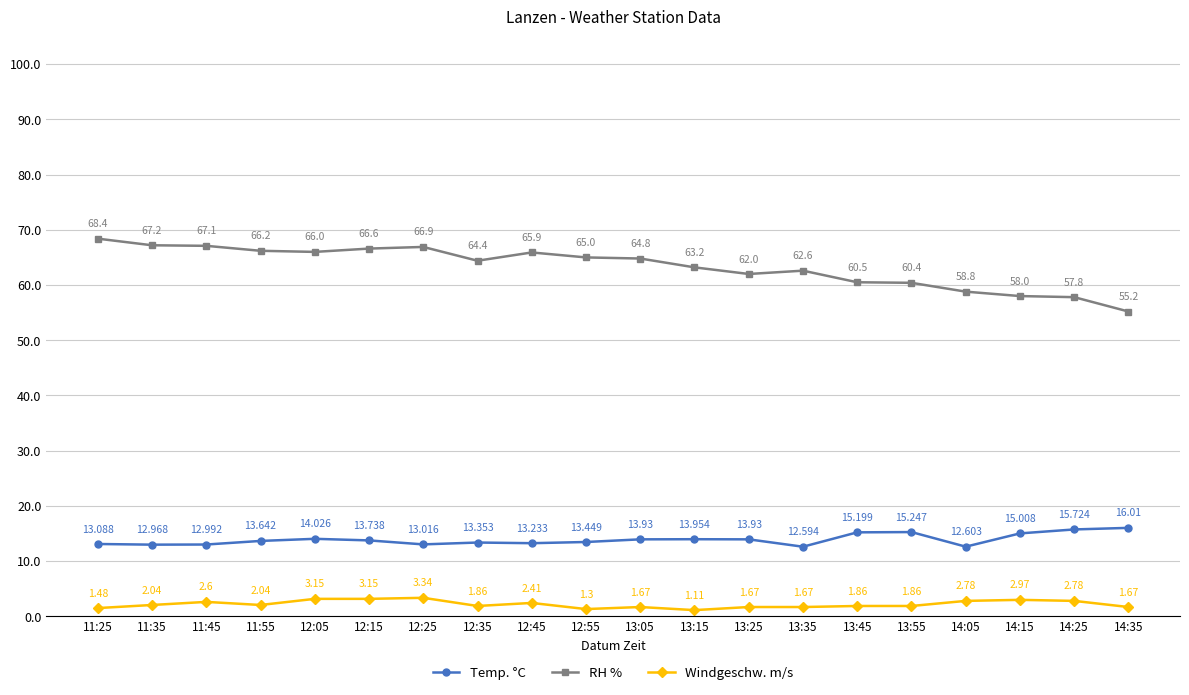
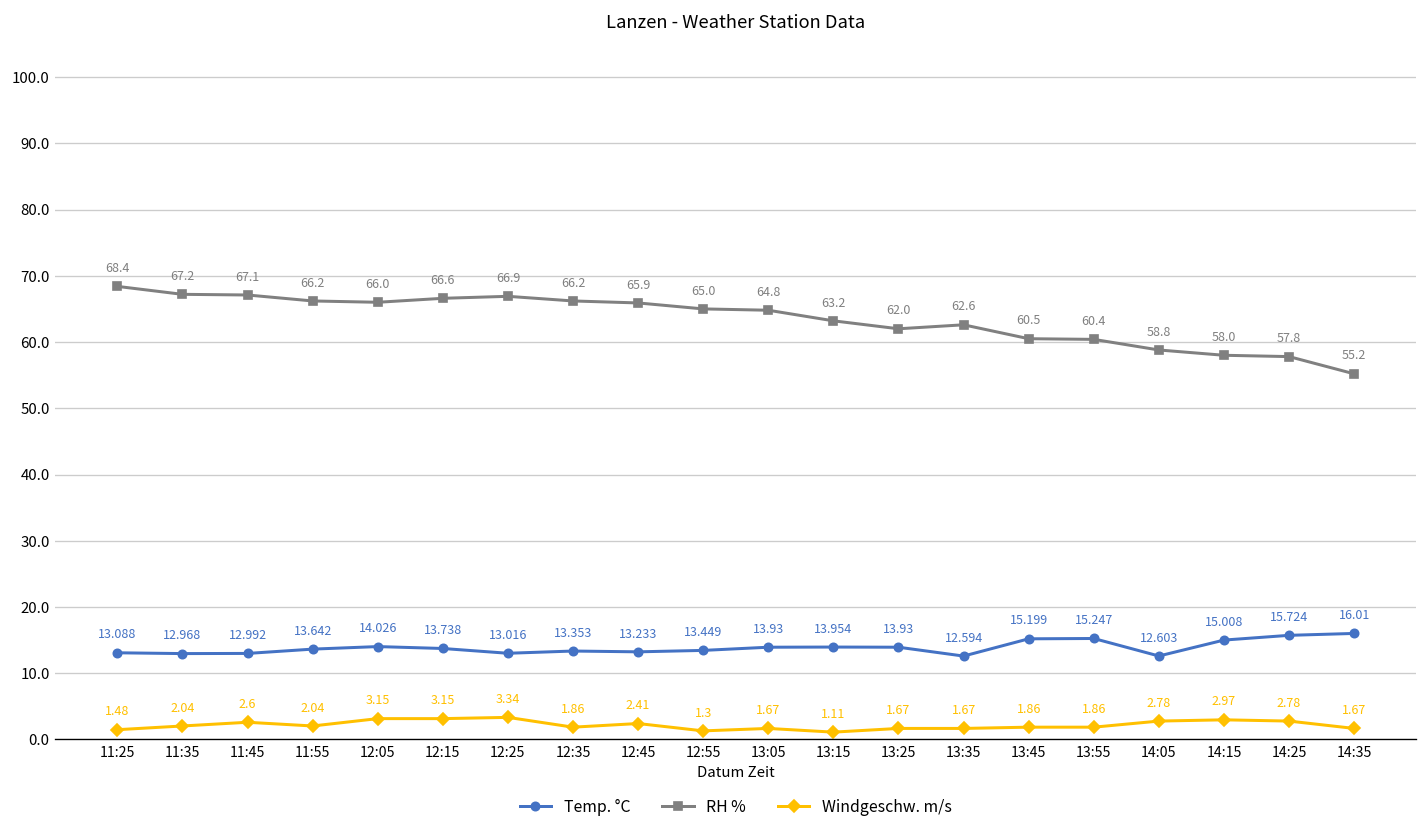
RH %, 12:35: 64.4 -> 66.2
